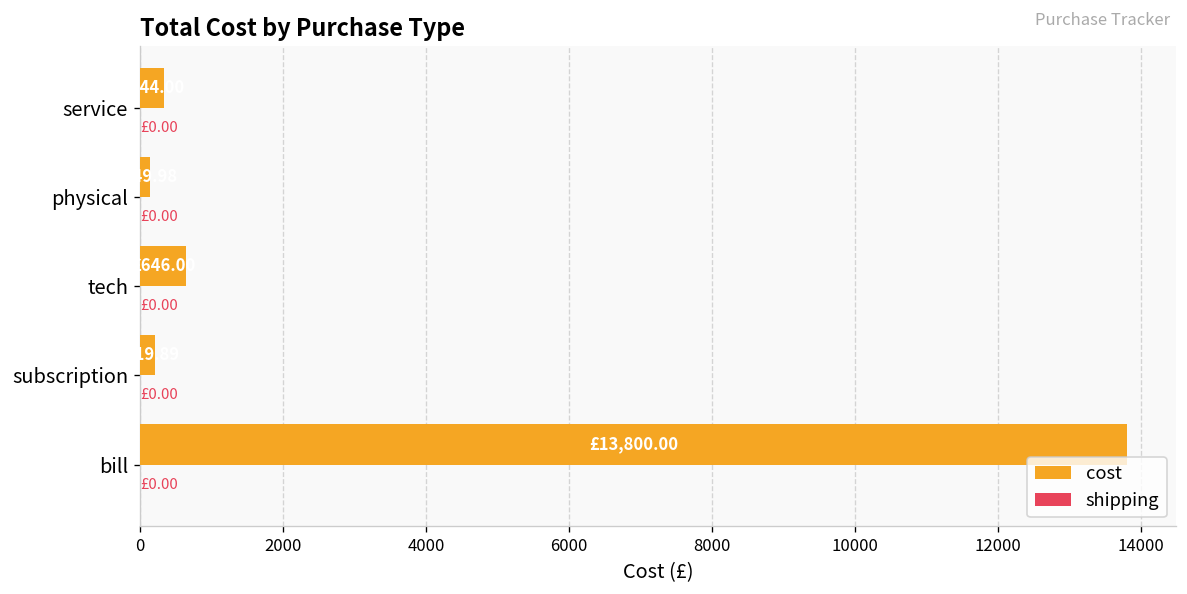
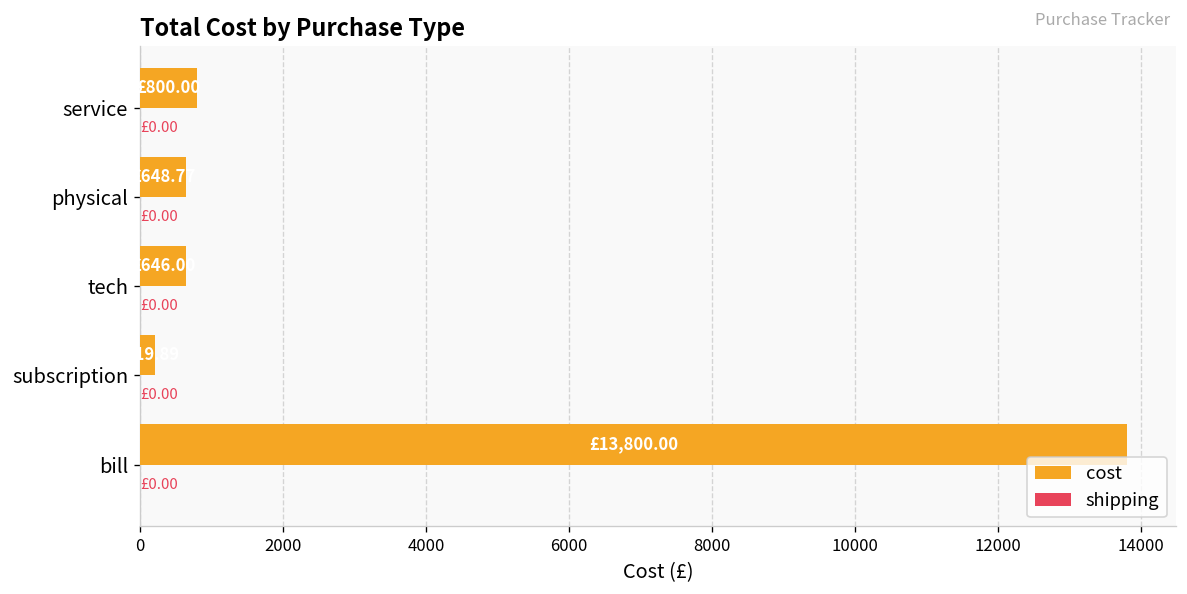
cost, service: 300 -> 800
cost, physical: 100 -> 600
